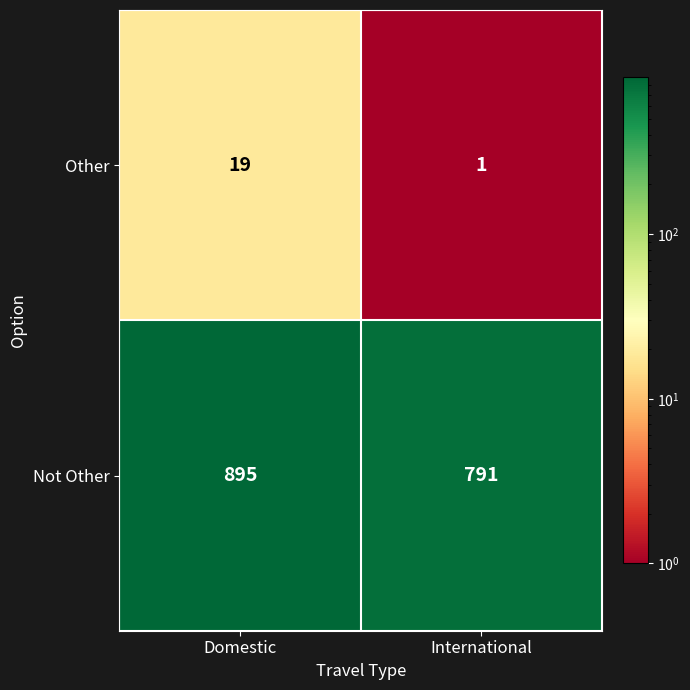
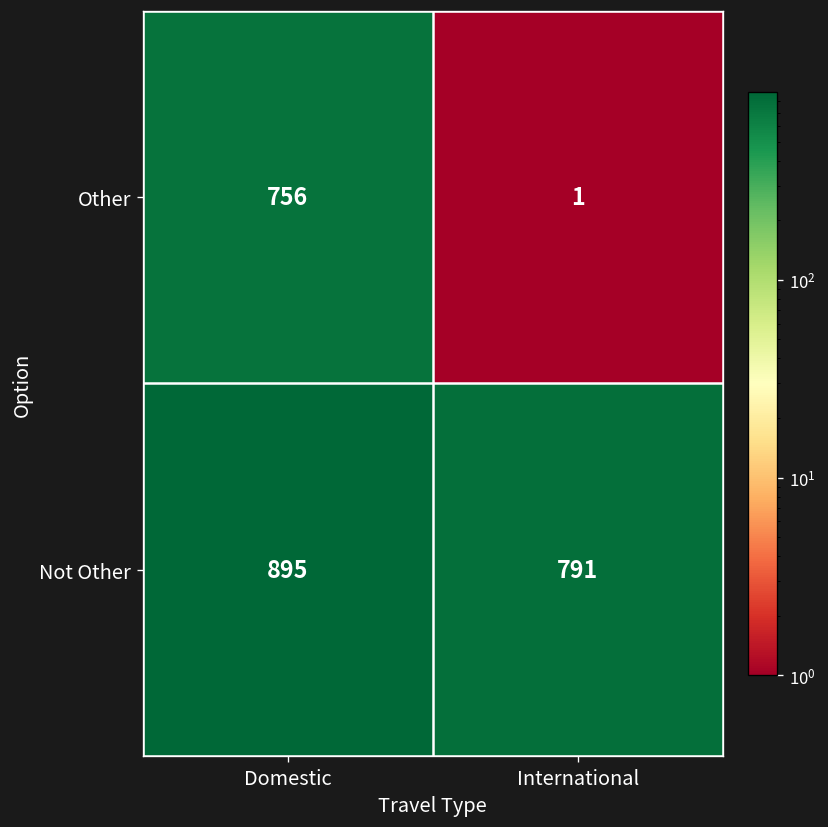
Other, Domestic: 19 -> 756
